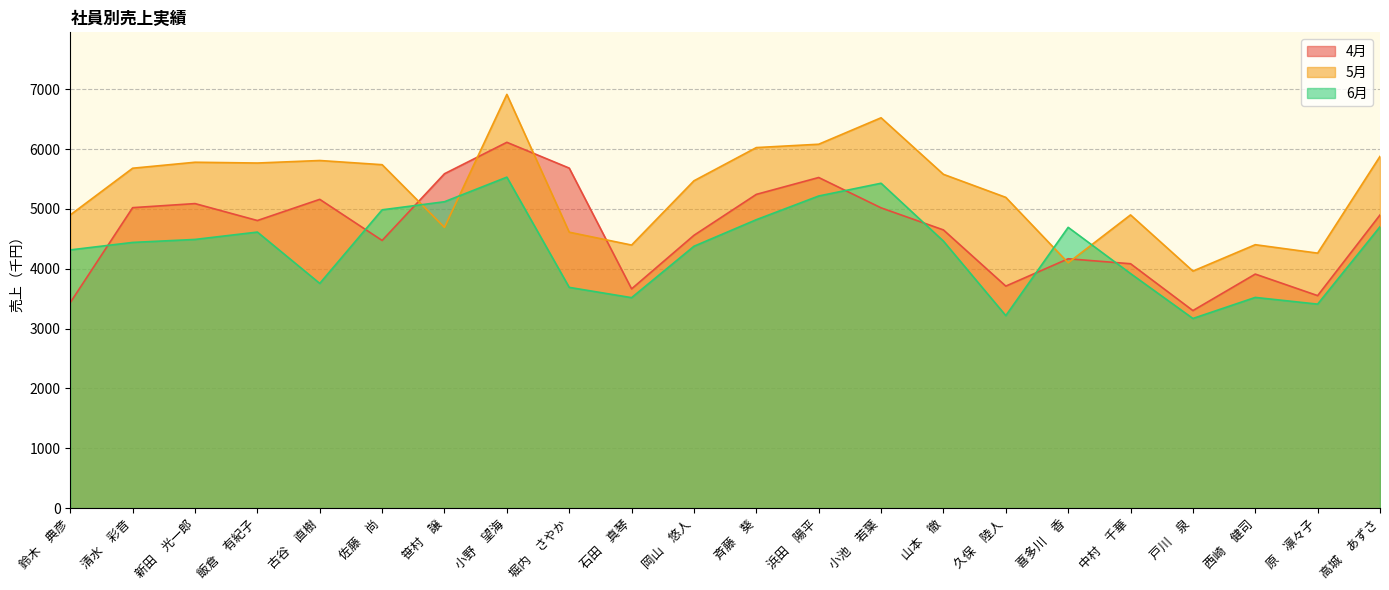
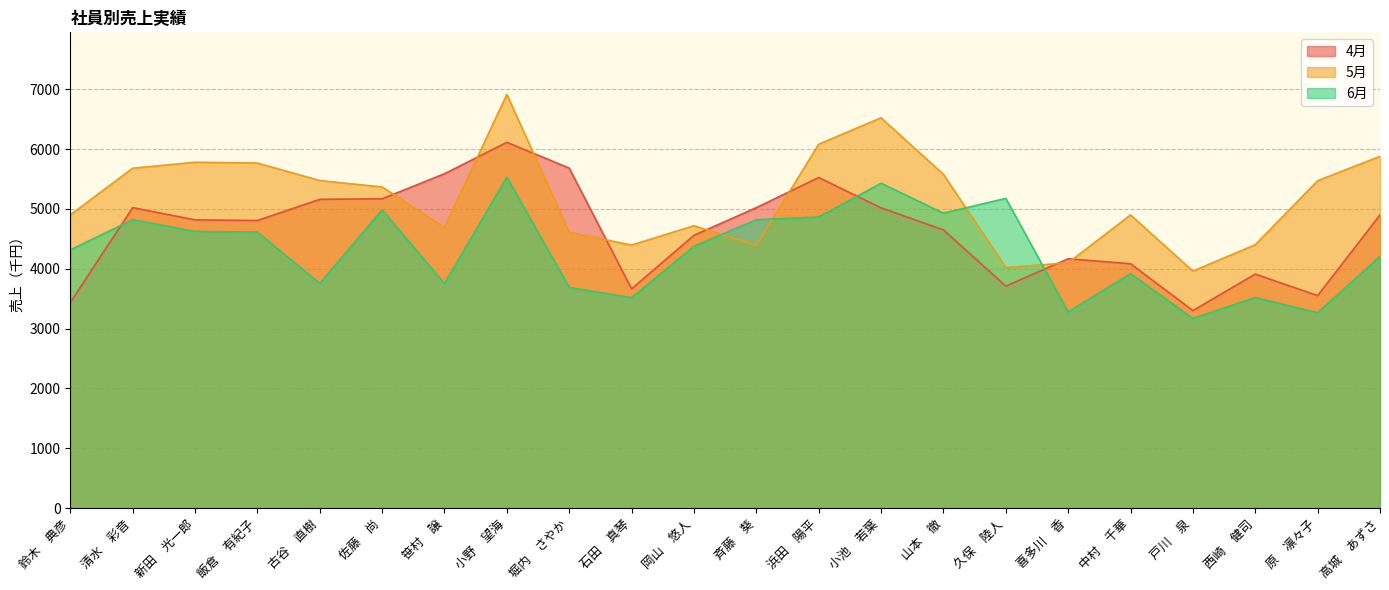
6月, 清水 彩音: 4400 -> 4800
4月, 新田 光一郎: 5100 -> 4800
6月, 新田 光一郎: 4500 -> 4600
5月, 古谷 直樹: 5800 -> 5500
4月, 佐藤 尚: 4500 -> 5200
5月, 佐藤 尚: 5700 -> 5400
6月, 笹村 譲: 5100 -> 3800
5月, 岡山 悠人: 5500 -> 4700
4月, 斉藤 葵: 5200 -> 5000
5月, 斉藤 葵: 6000 -> 4400
6月, 浜田 陽平: 5200 -> 4900
6月, 山本 徹: 4500 -> 4900
5月, 久保 陸人: 5200 -> 4000
6月, 久保 陸人: 3200 -> 5200
6月, 喜多川 香: 4700 -> 3300
5月, 原 凛々子: 4300 -> 5500
6月, 原 凛々子: 3400 -> 3300
6月, 高城 あずさ: 4700 -> 4200
